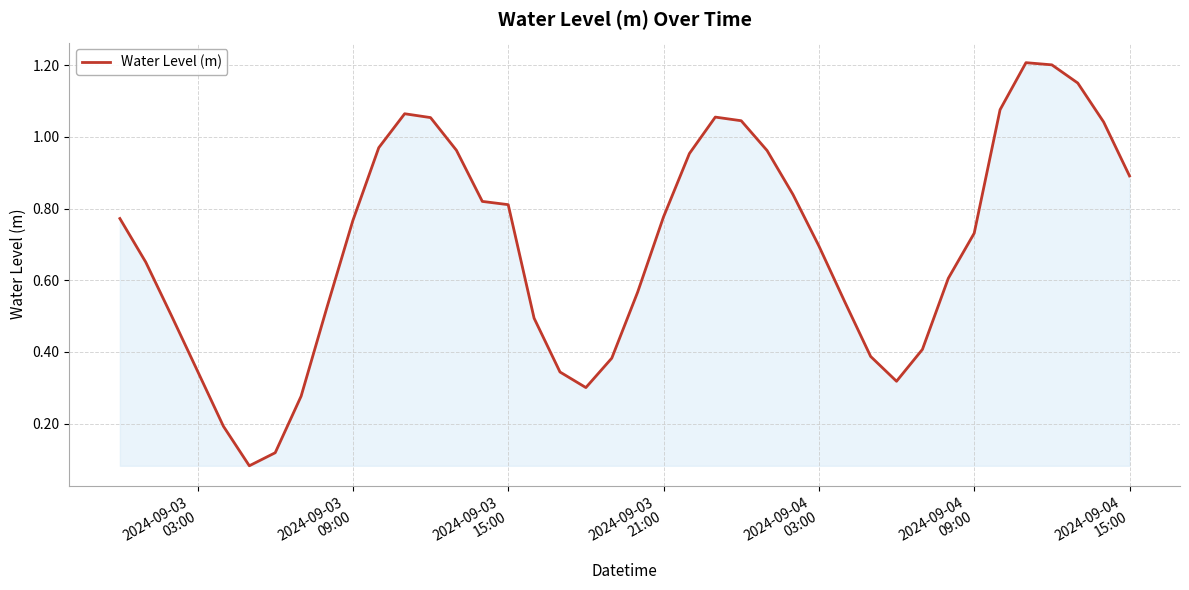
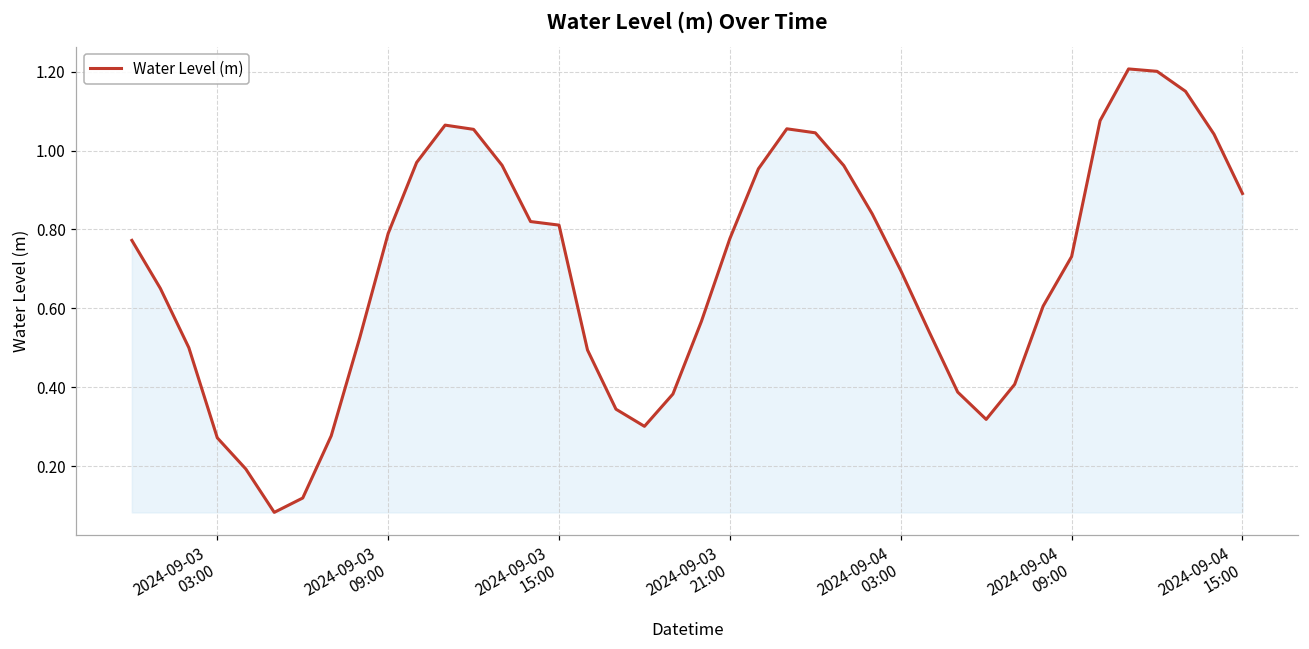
2024-09-03 03:00: 0.35 -> 0.27
2024-09-03 09:00: 0.77 -> 0.79
